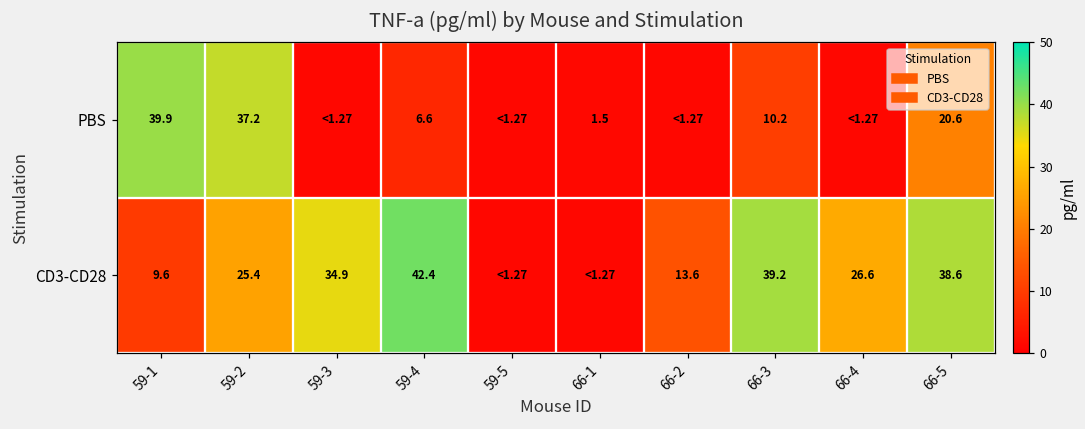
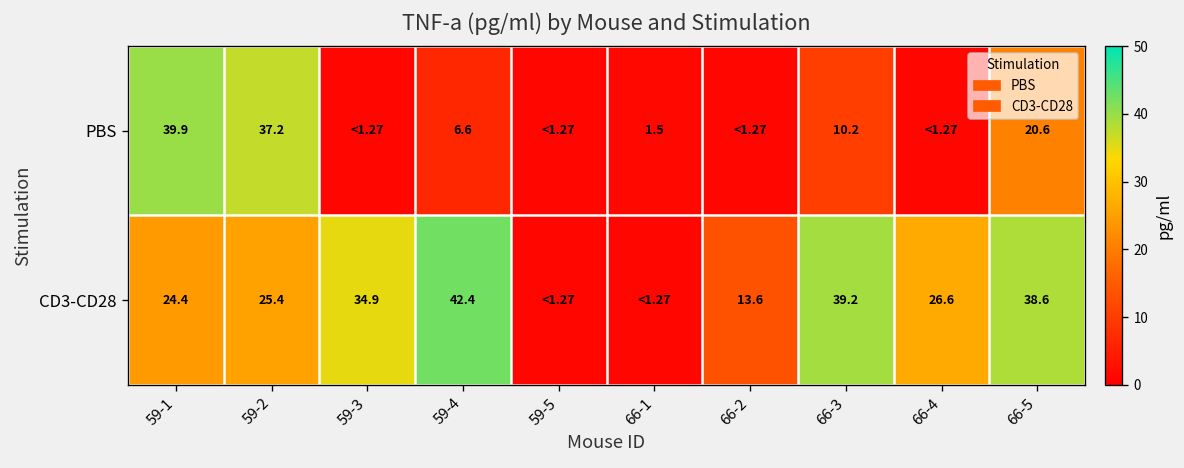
CD3-CD28, 59-1: 9.6 -> 24.4
